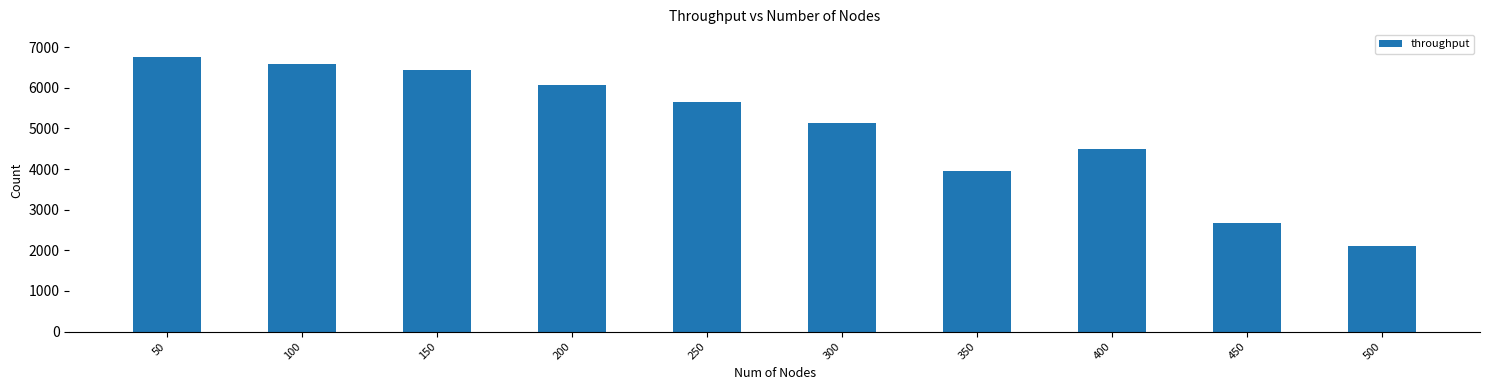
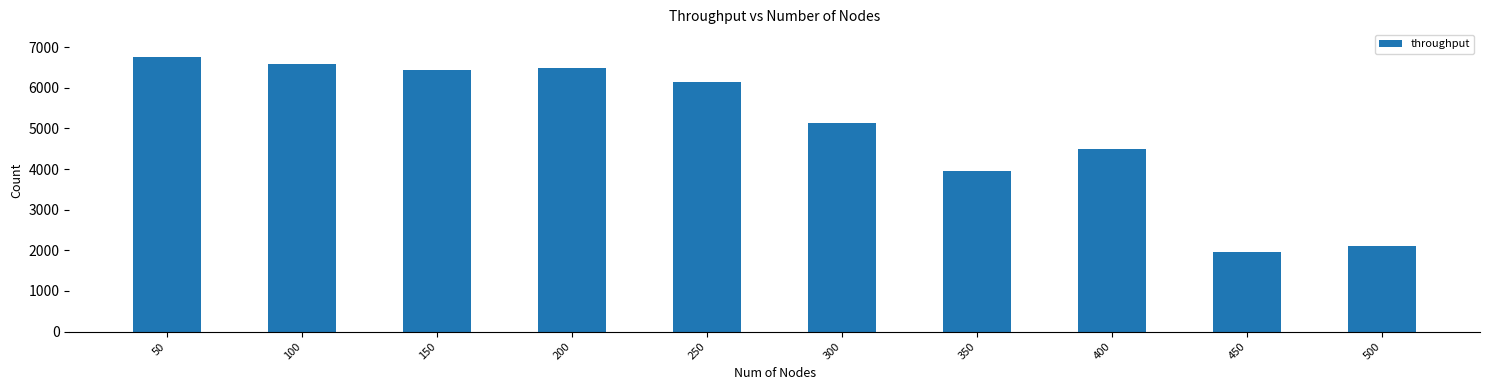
200: 6100 -> 6500
250: 5600 -> 6200
450: 2700 -> 2000
